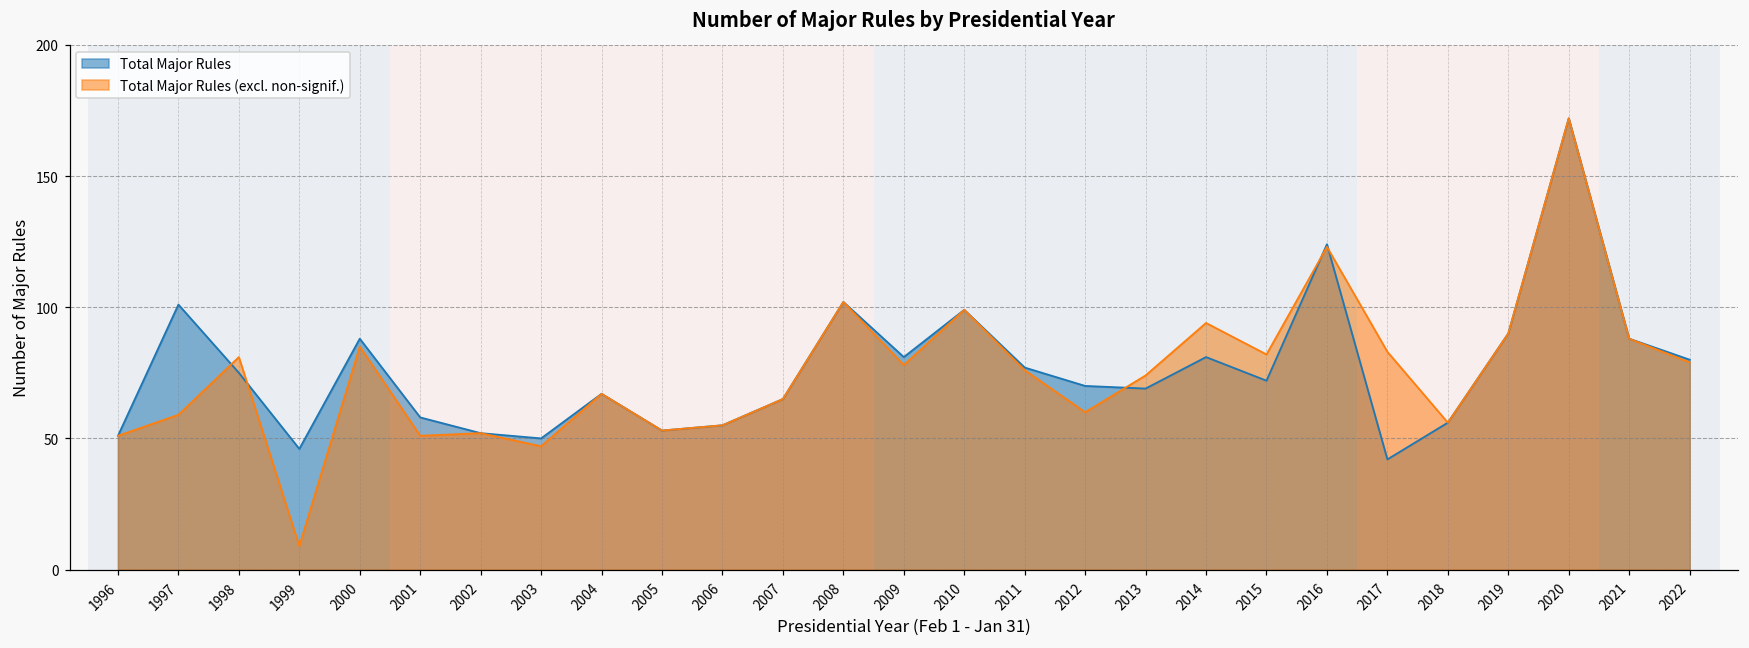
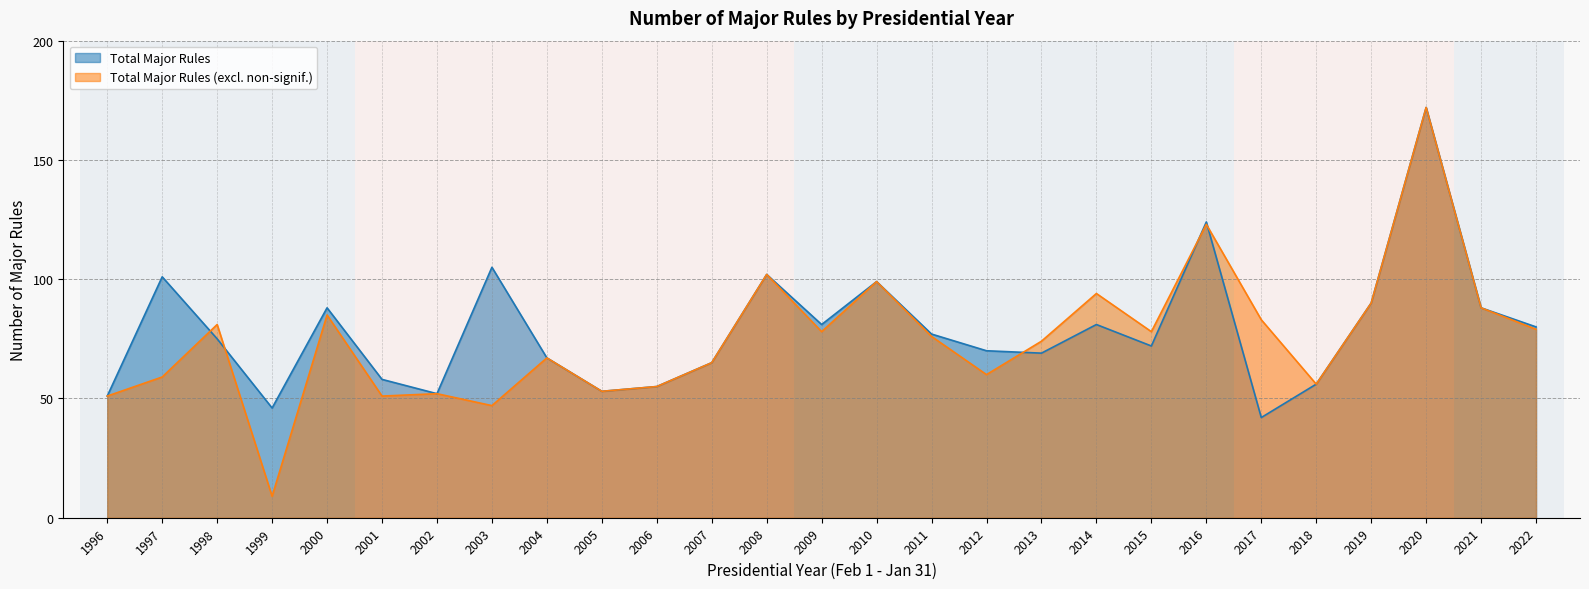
Total Major Rules, 2003: 50 -> 105
Total Major Rules (excl. non-signif.), 2015: 82 -> 78
